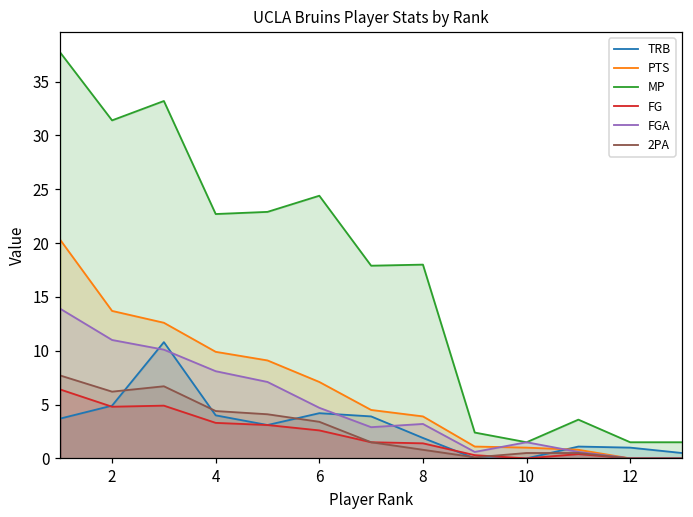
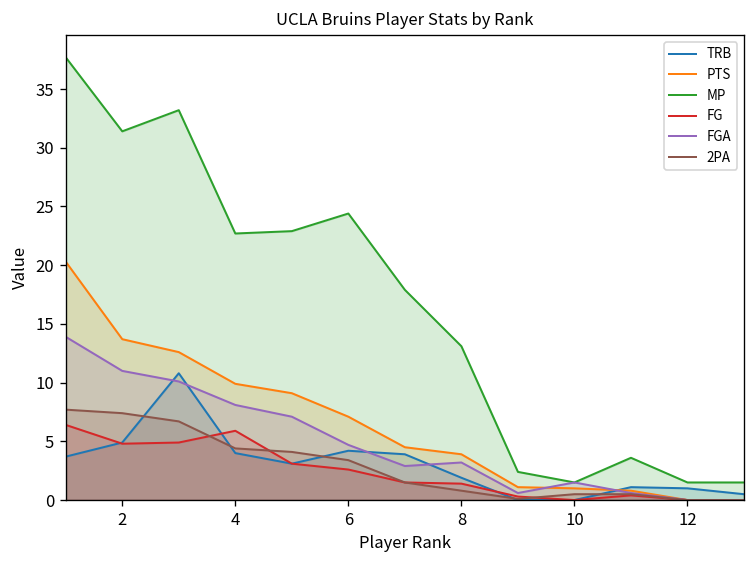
2PA, 2: 6 -> 7
FG, 4: 3 -> 6
MP, 8: 18 -> 13
